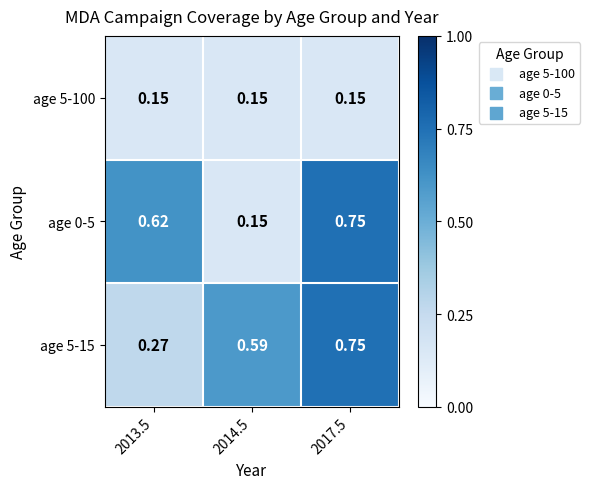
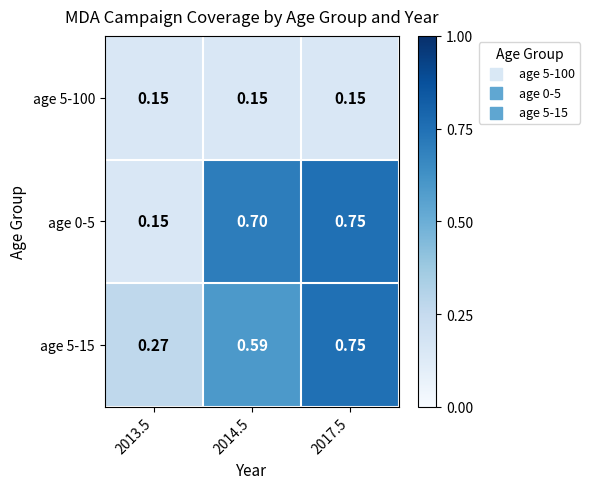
age 0-5, 2013.5: 0.62 -> 0.15
age 0-5, 2014.5: 0.15 -> 0.70
